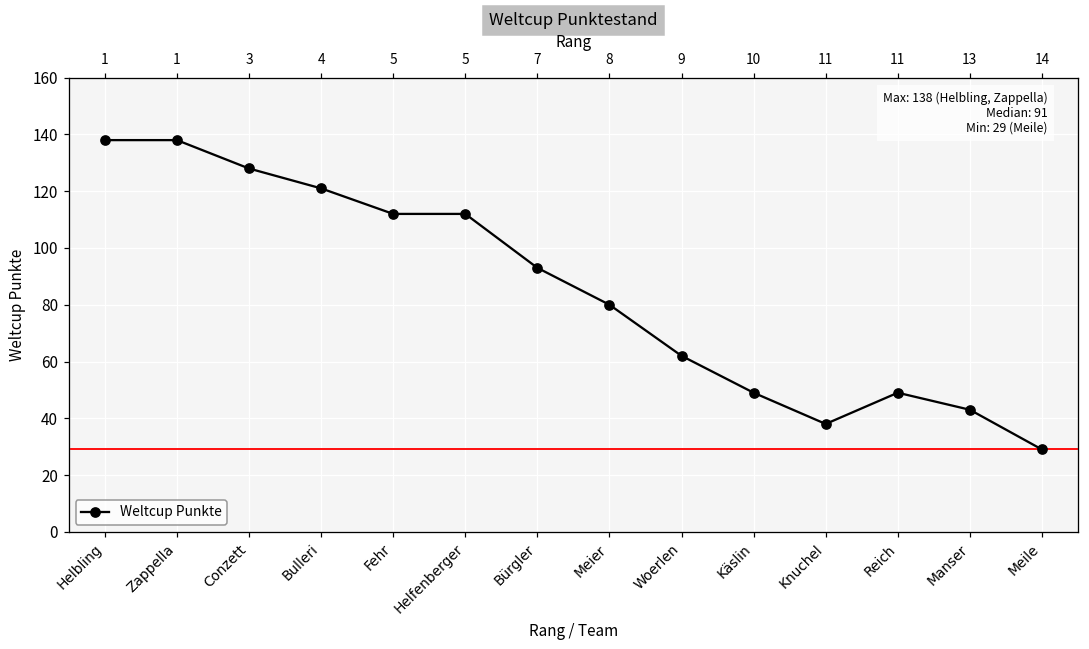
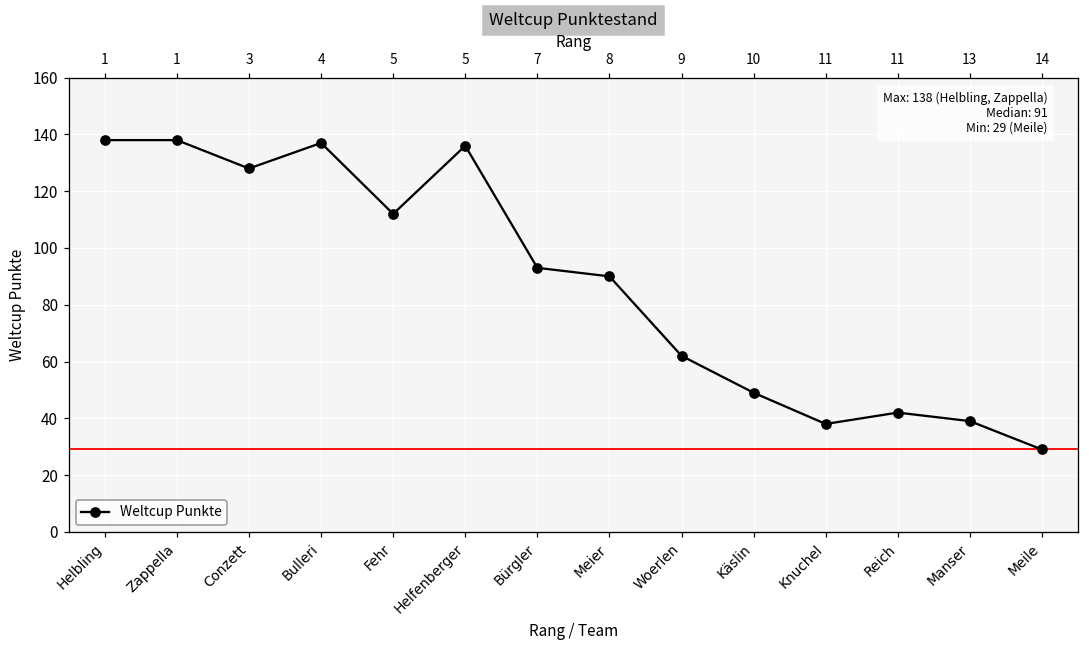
Bulleri: 121 -> 137
Helfenberger: 112 -> 136
Meier: 80 -> 90
Reich: 49 -> 42
Manser: 43 -> 39
